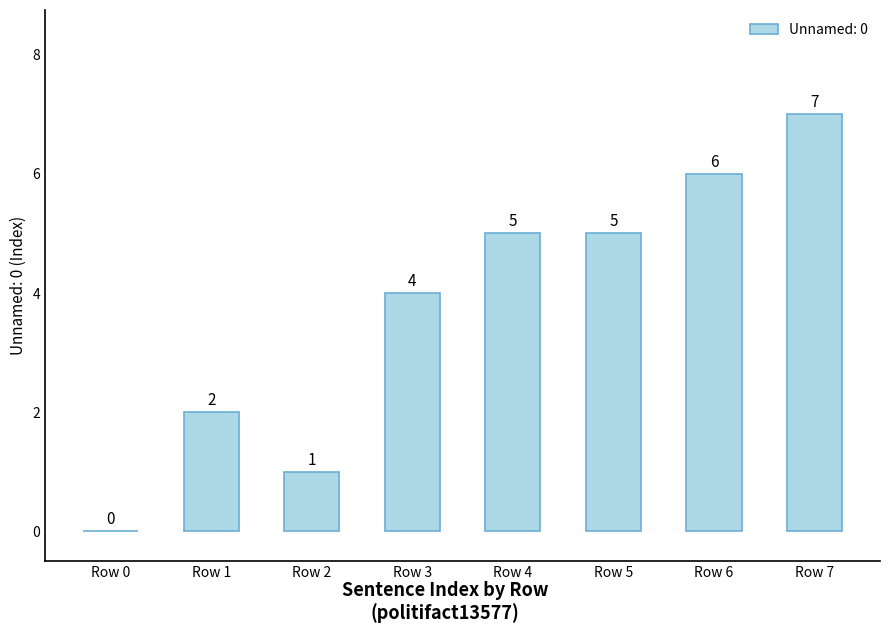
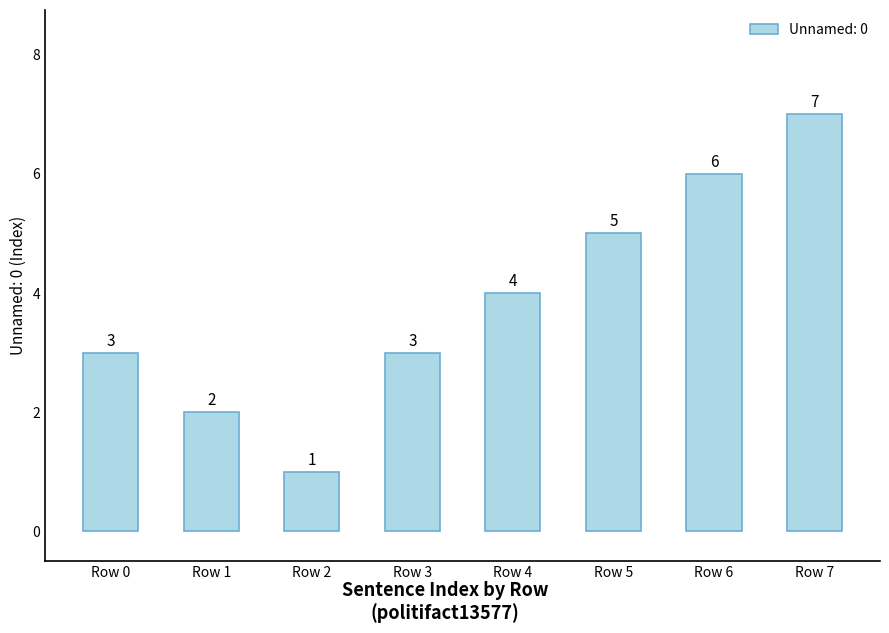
Row 0: 0 -> 3
Row 3: 4 -> 3
Row 4: 5 -> 4
